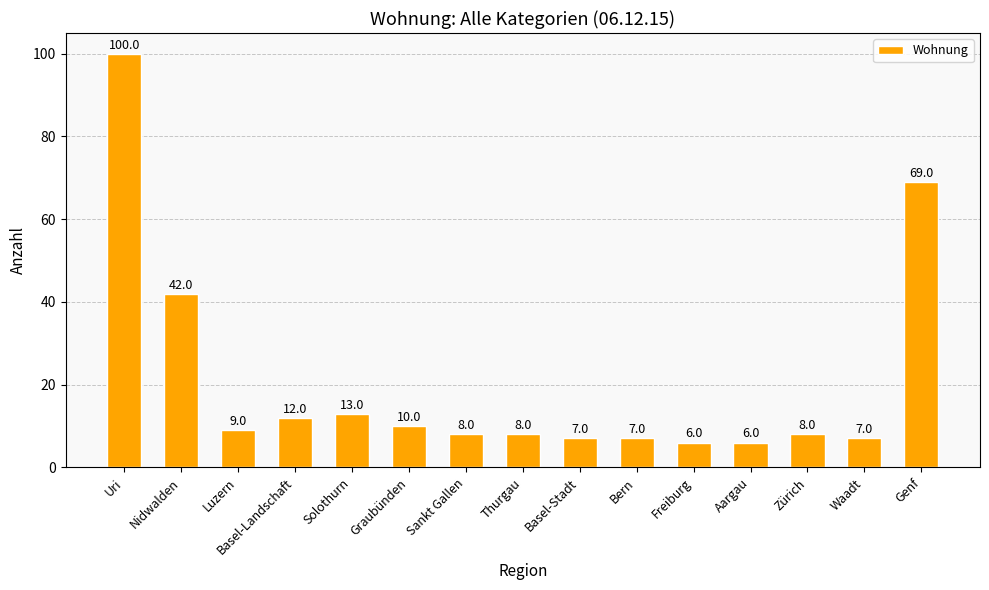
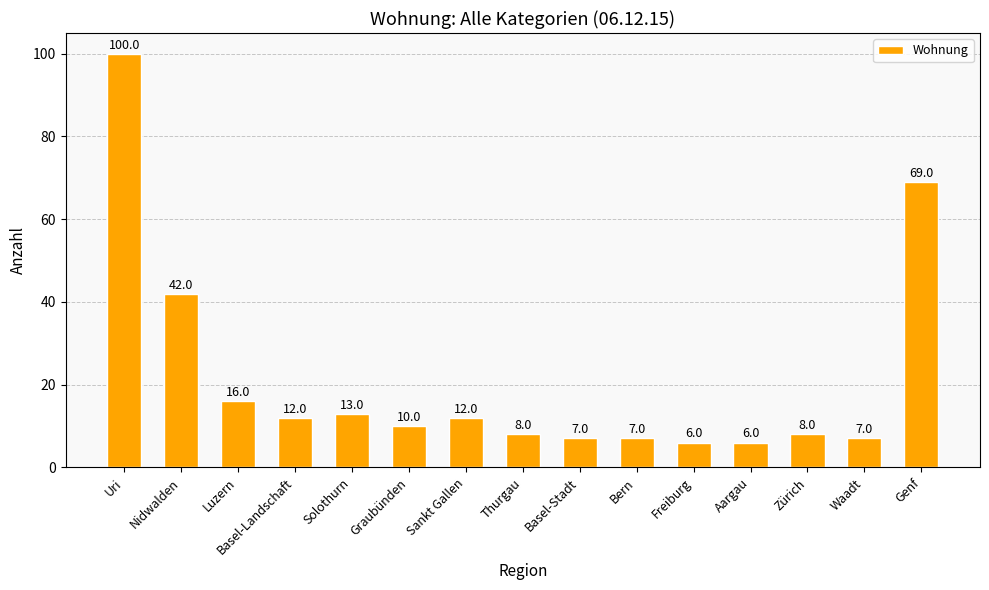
Luzern: 9.0 -> 16.0
Sankt Gallen: 8.0 -> 12.0
